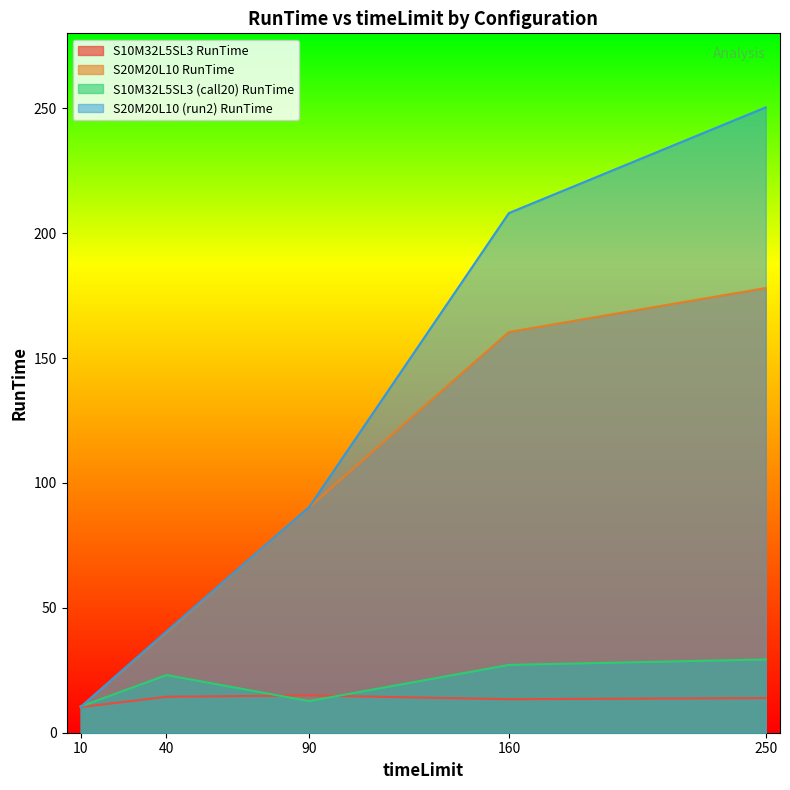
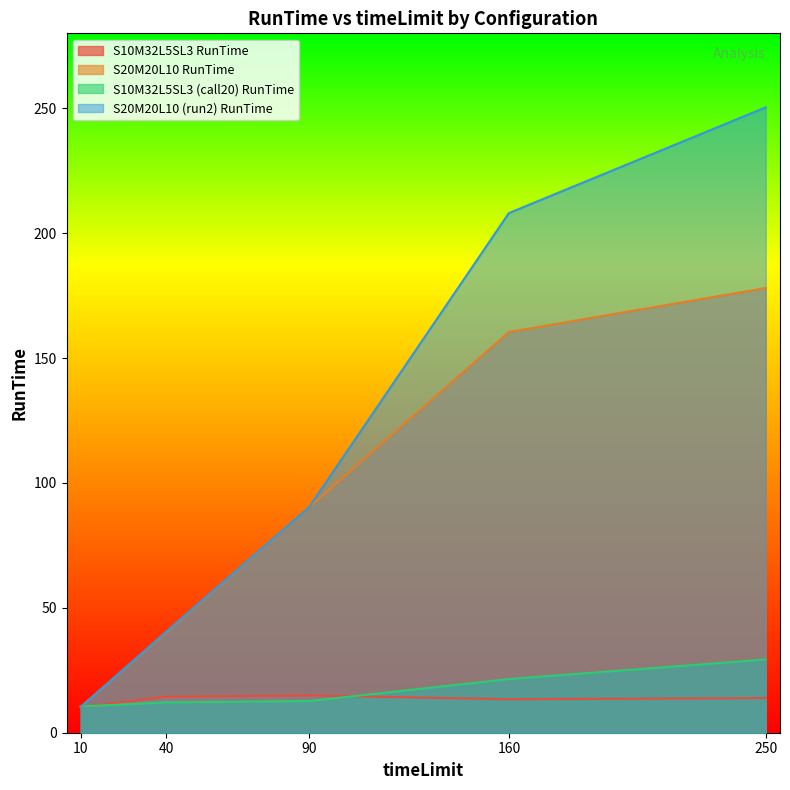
S10M32L5SL3 (call20) RunTime, 40: 23 -> 12
S10M32L5SL3 (call20) RunTime, 160: 27 -> 21
